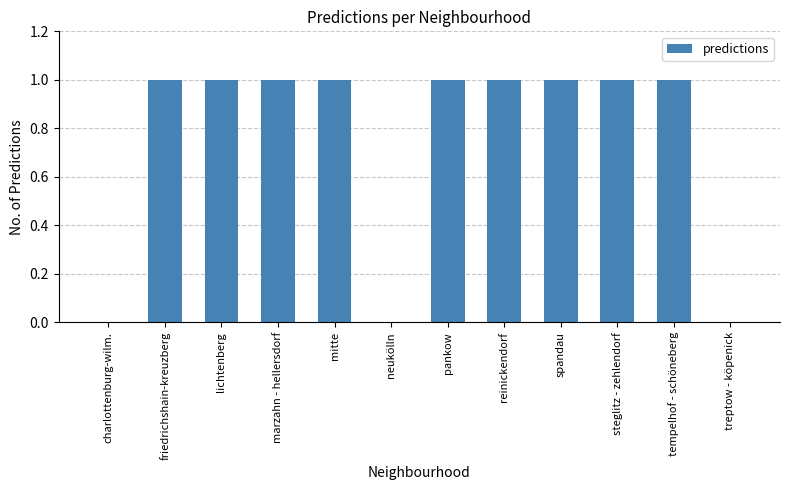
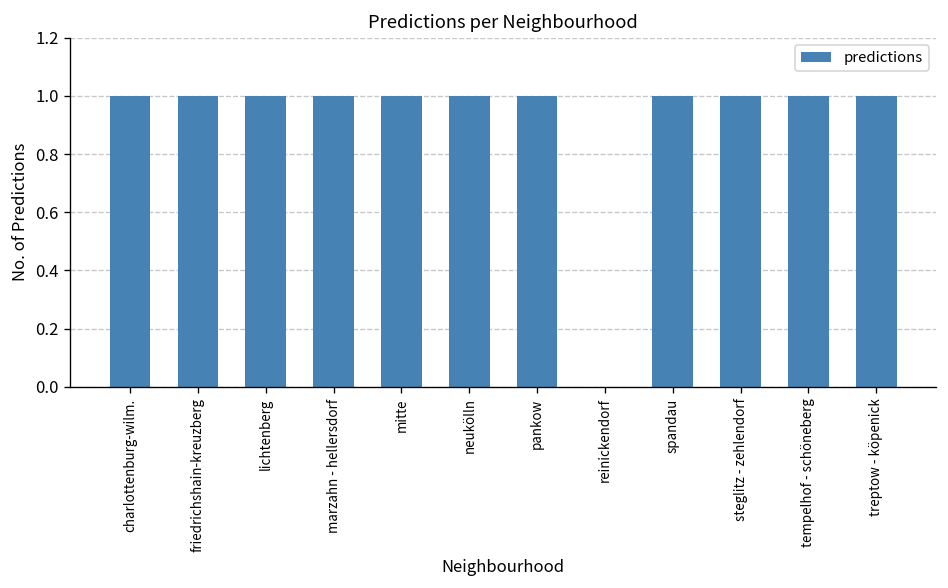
charlottenburg-wilm.: 0 -> 1
neukölln: 0 -> 1
reinickendorf: 1 -> 0
treptow - köpenick: 0 -> 1
